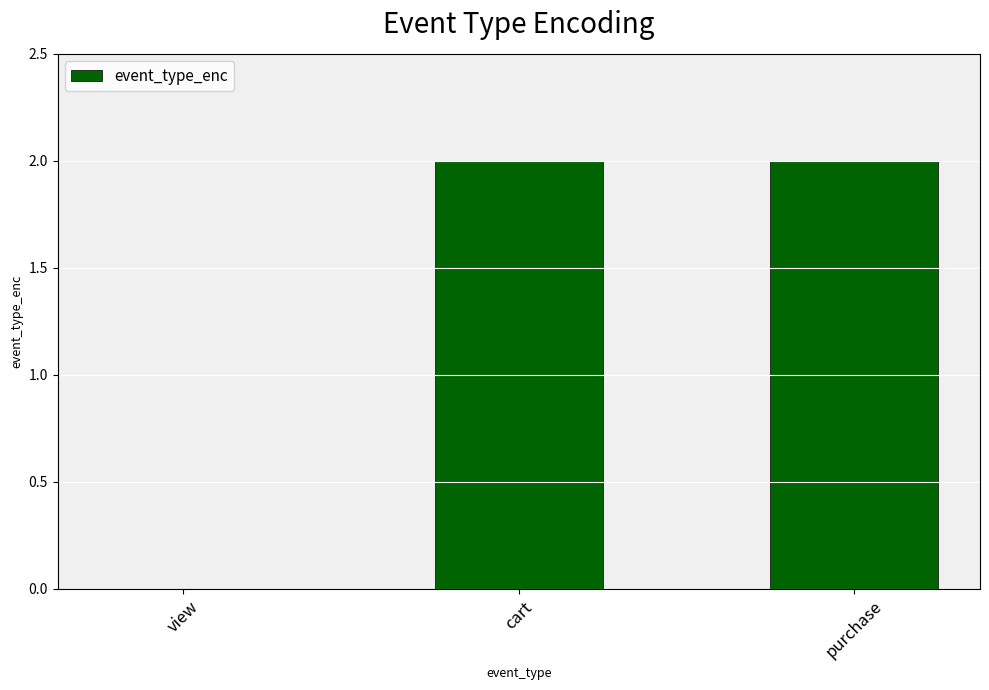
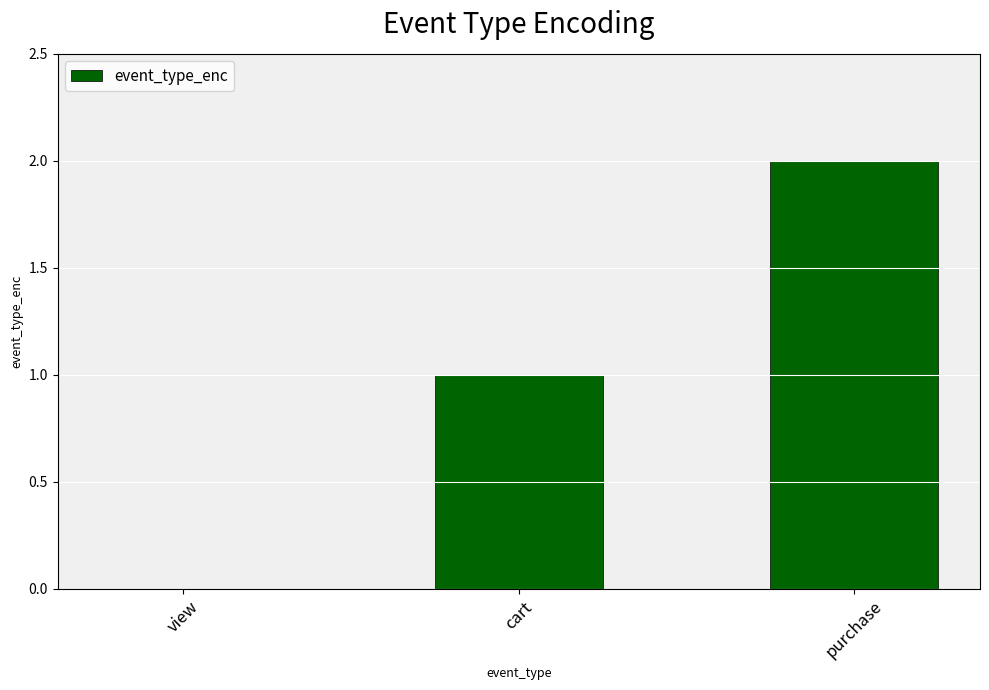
cart: 2 -> 1
